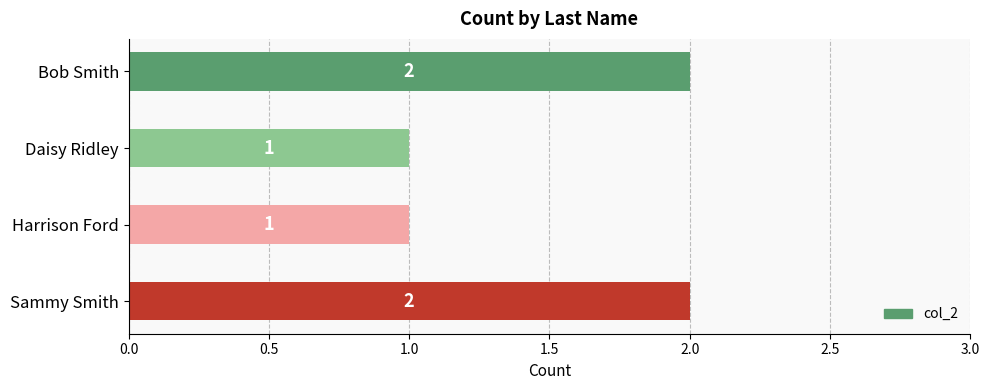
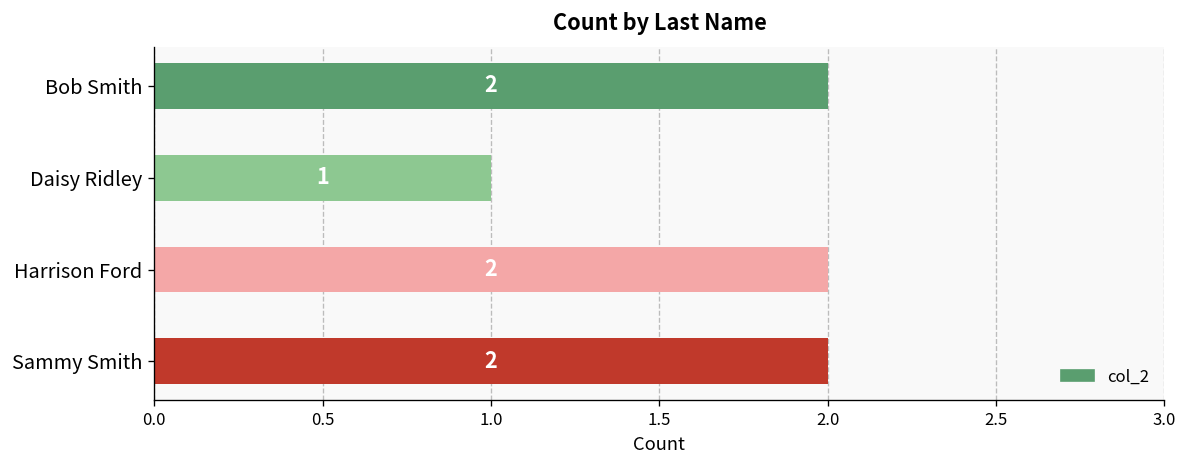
Harrison Ford: 1 -> 2
